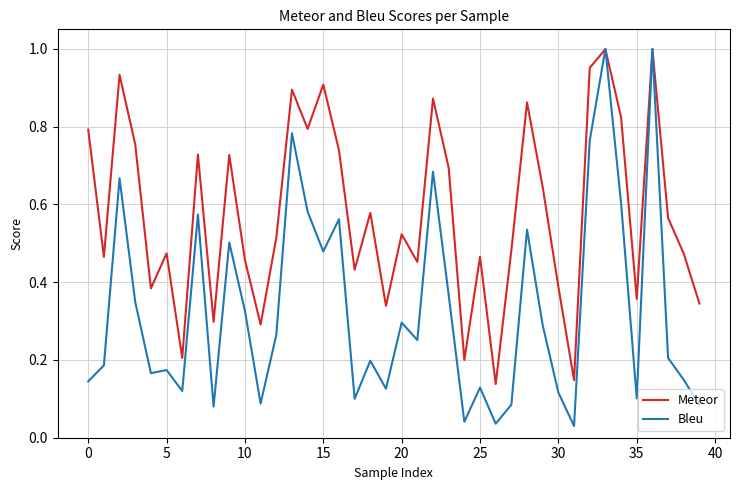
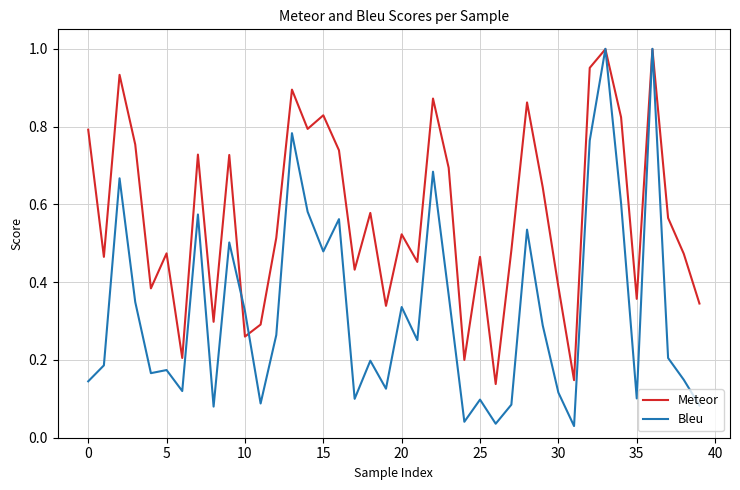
Meteor, 10: 0.46 -> 0.26
Meteor, 15: 0.91 -> 0.83
Bleu, 20: 0.30 -> 0.34
Bleu, 25: 0.13 -> 0.10
